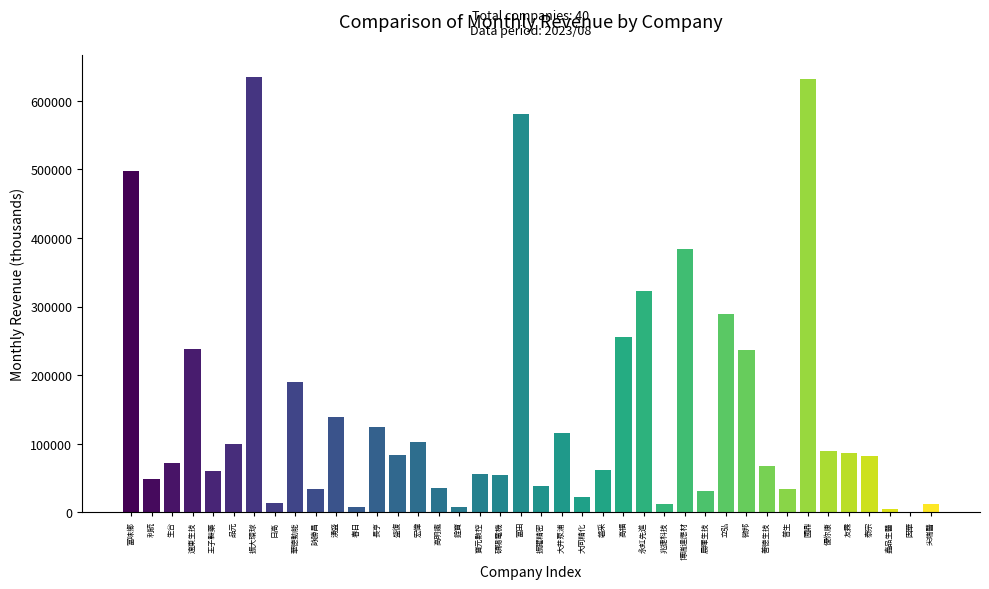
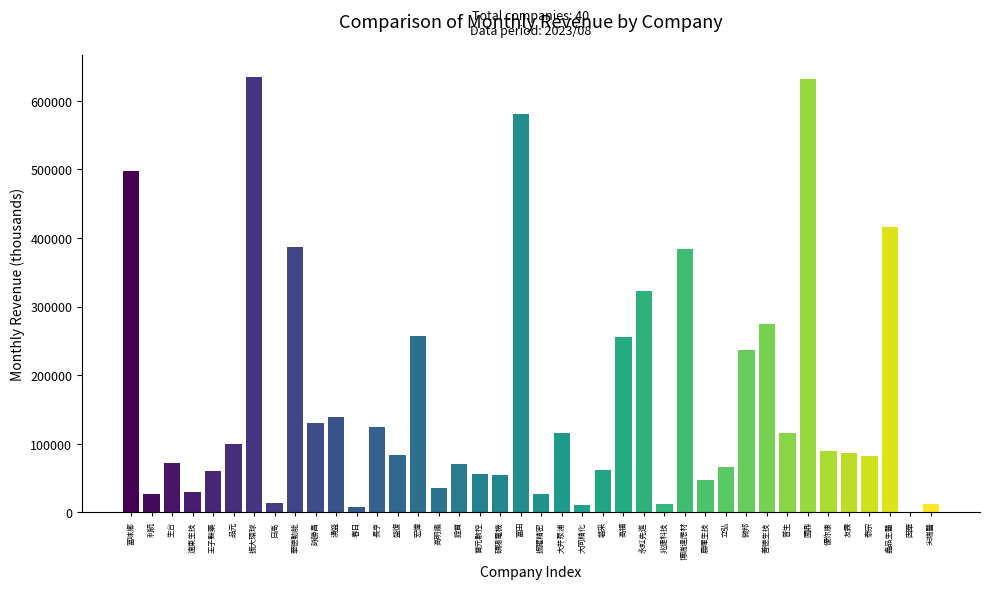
利統: 50000 -> 30000
遠東生技: 240000 -> 30000
華德動能: 190000 -> 390000
詠勝昌: 30000 -> 130000
宏偉: 100000 -> 260000
銓寶: 10000 -> 70000
振躍精密: 40000 -> 30000
大同精化: 20000 -> 10000
晨暉生技: 30000 -> 50000
立弘: 290000 -> 70000
善德生技: 70000 -> 270000
普生: 30000 -> 120000
鑫品生醫: 10000 -> 420000
